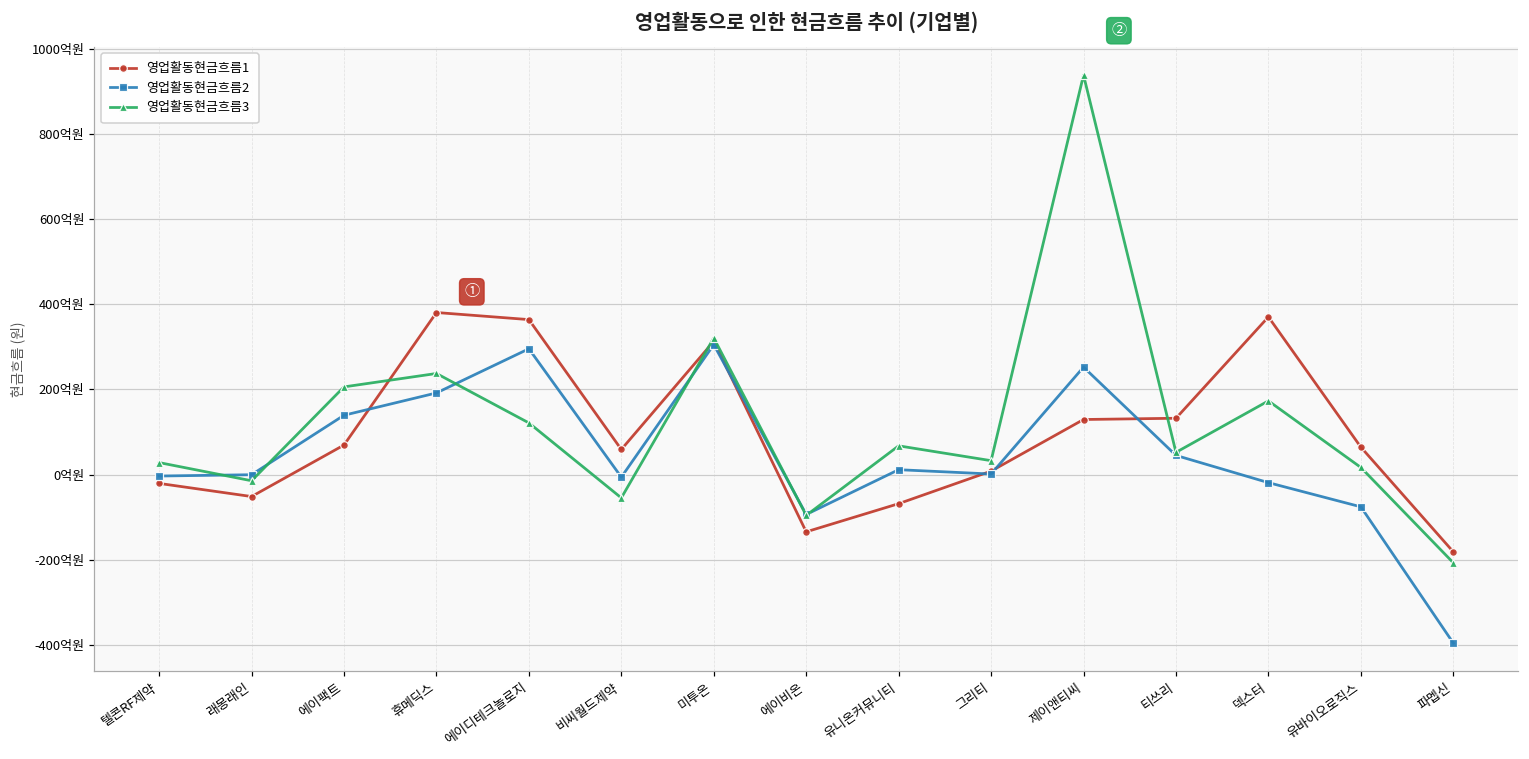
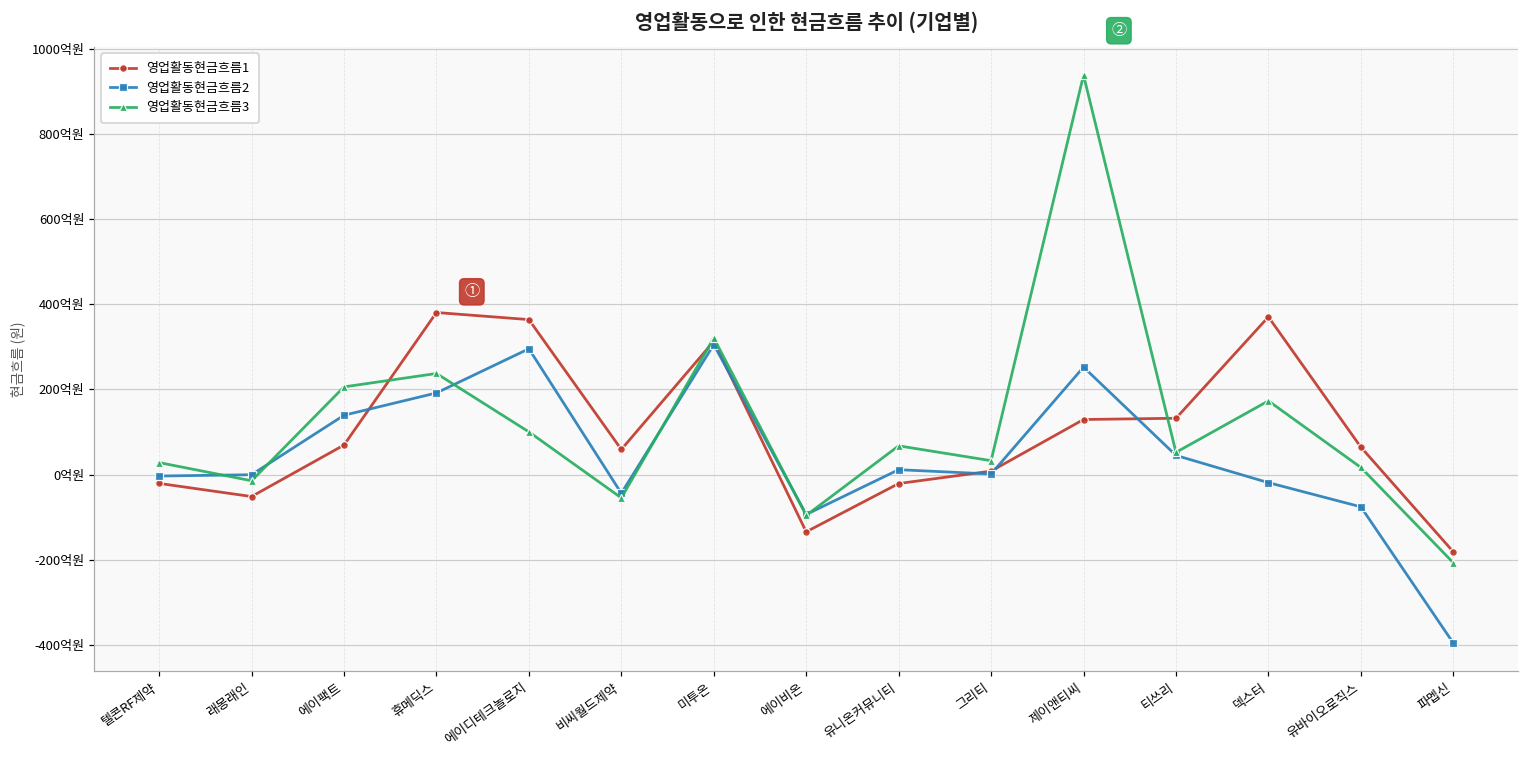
영업활동현금흐름3, 에이디테크놀로지: 120억원 -> 100억원
영업활동현금흐름2, 비씨월드제약: -10억원 -> -40억원
영업활동현금흐름1, 유니온커뮤니티: -70억원 -> -20억원
